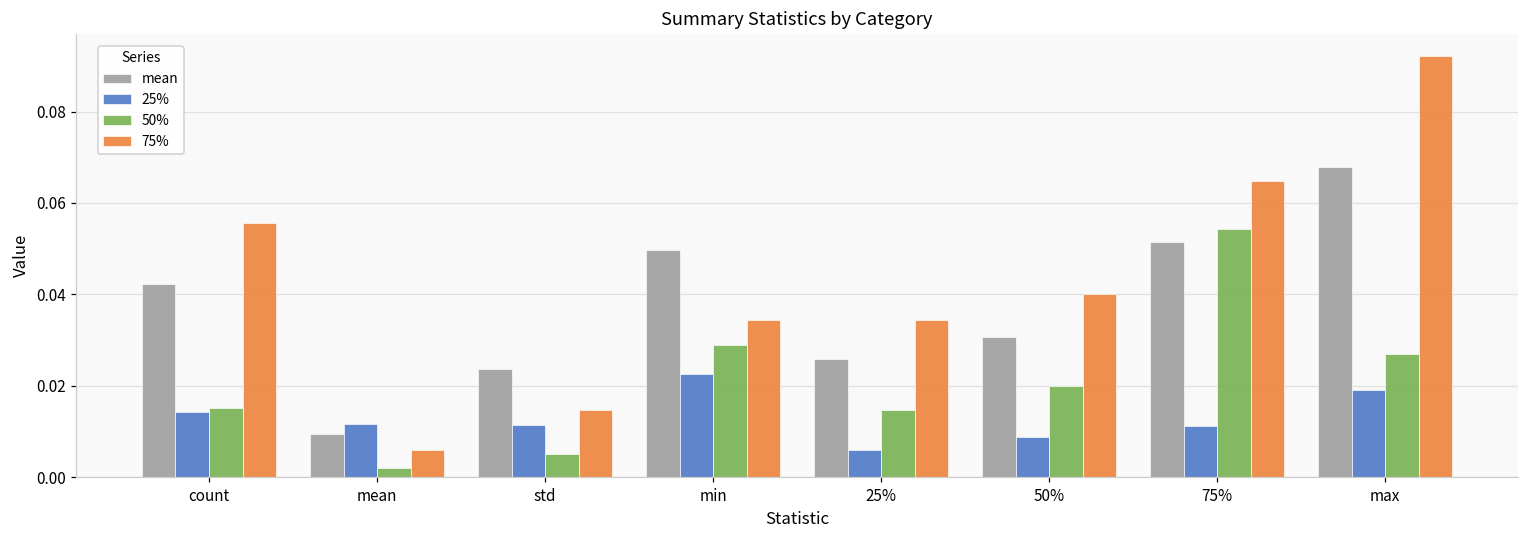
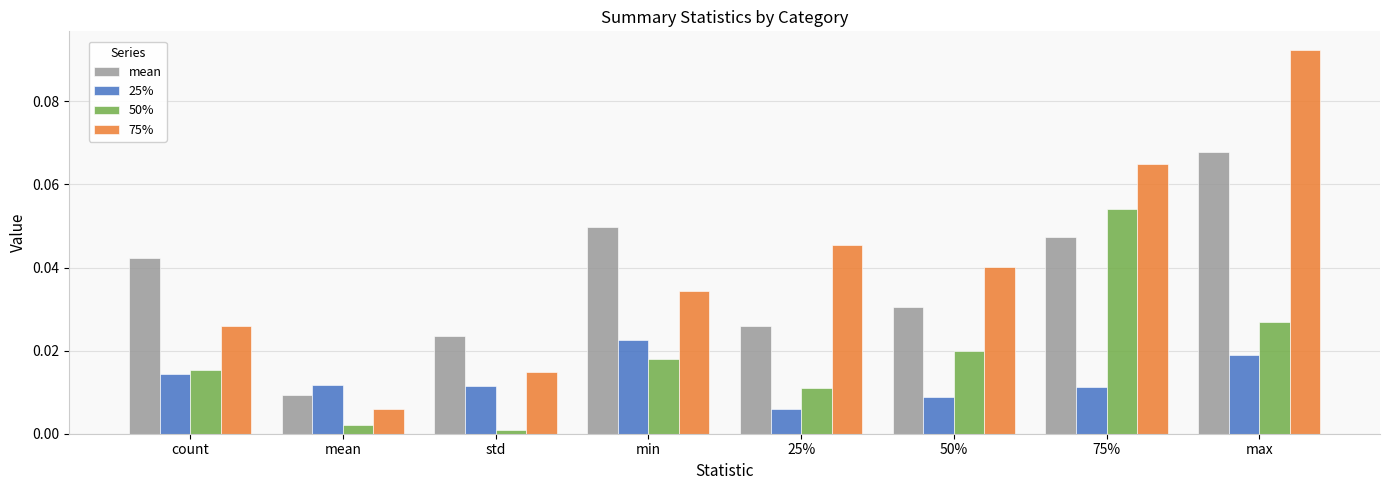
75%, count: 0.056 -> 0.026
50%, std: 0.005 -> 0.001
50%, min: 0.029 -> 0.018
50%, 25%: 0.015 -> 0.011
75%, 25%: 0.034 -> 0.046
mean, 75%: 0.051 -> 0.047
